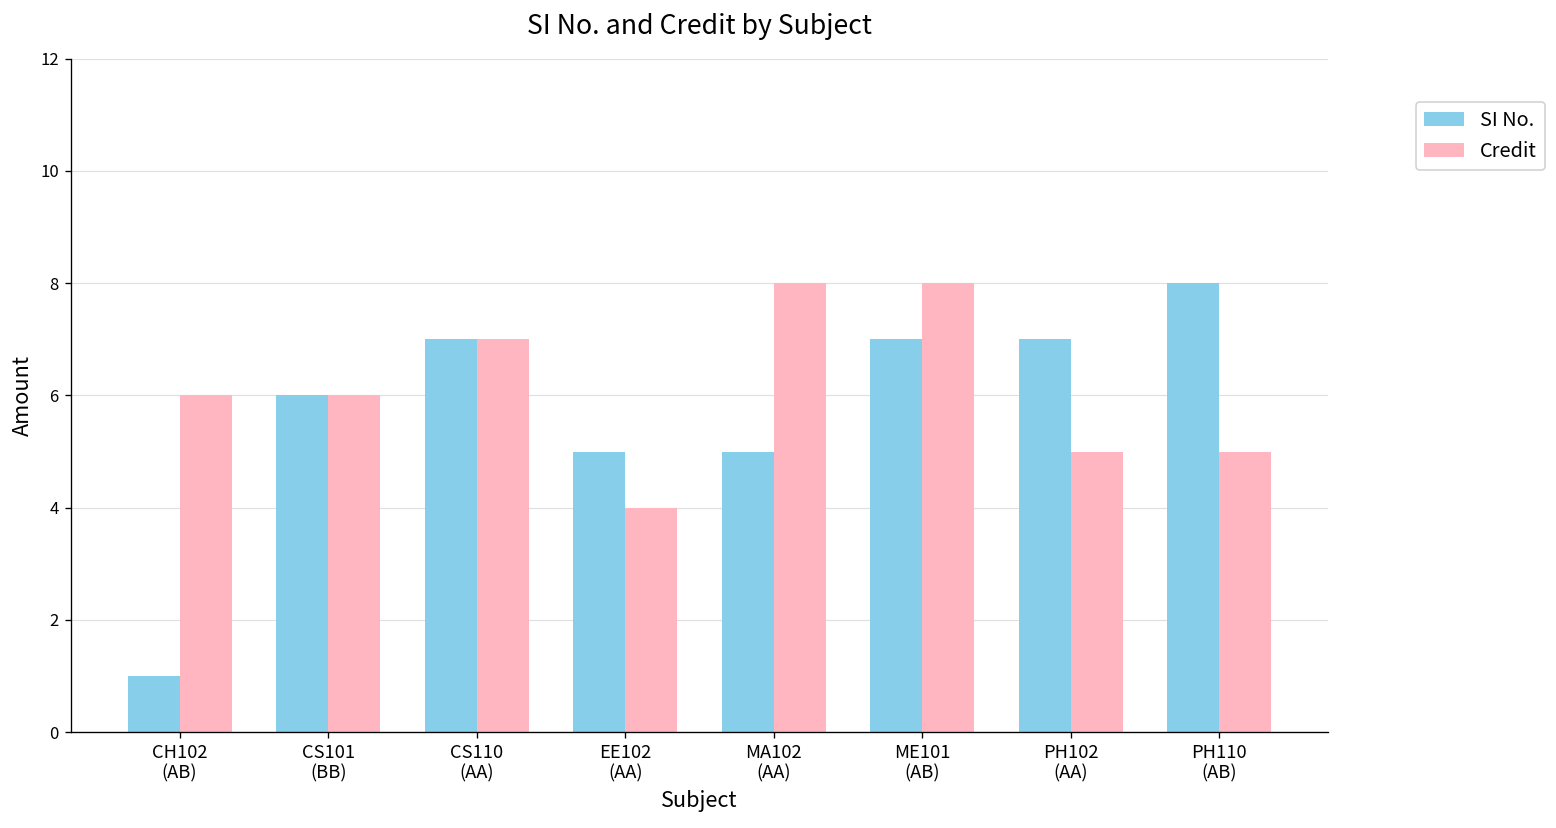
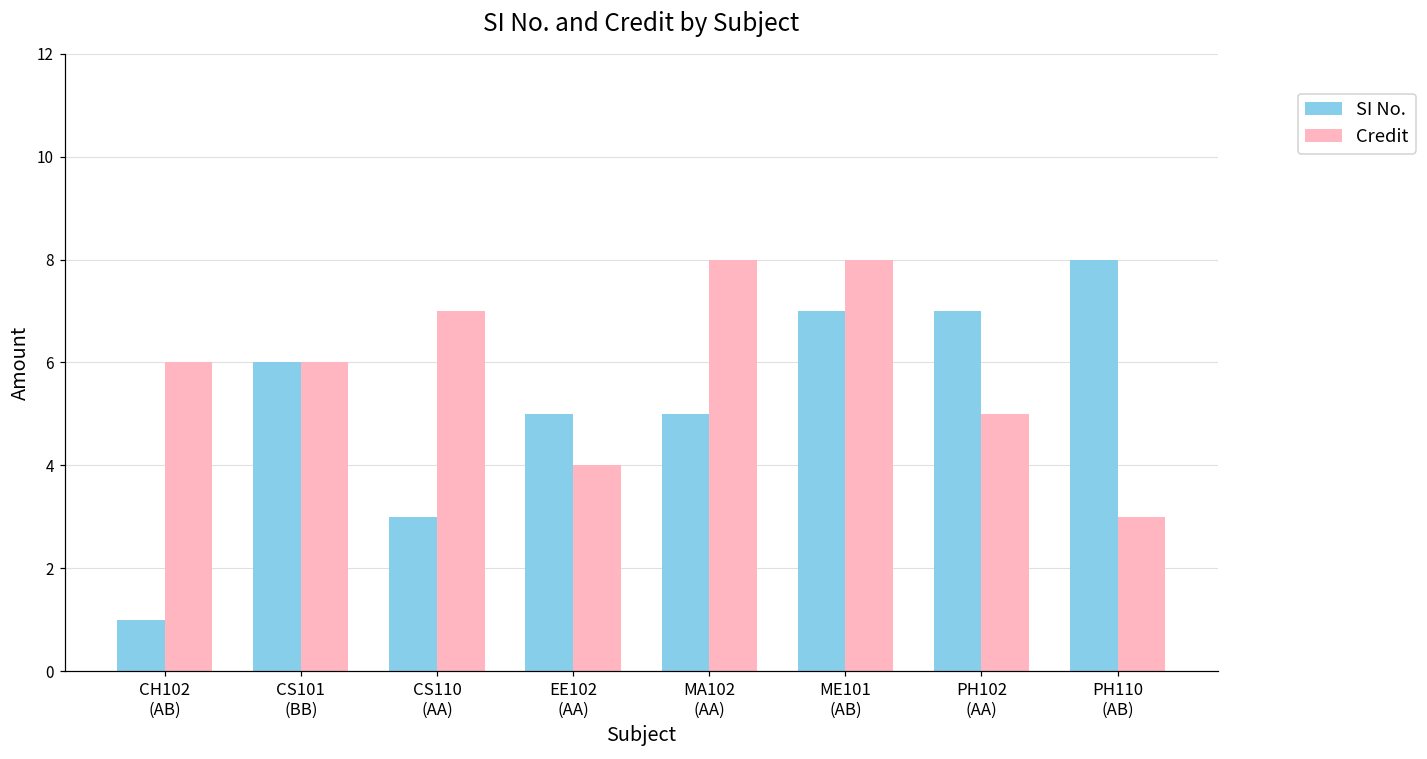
SI No., CS110 (AA): 7 -> 3
Credit, PH110 (AB): 5 -> 3
